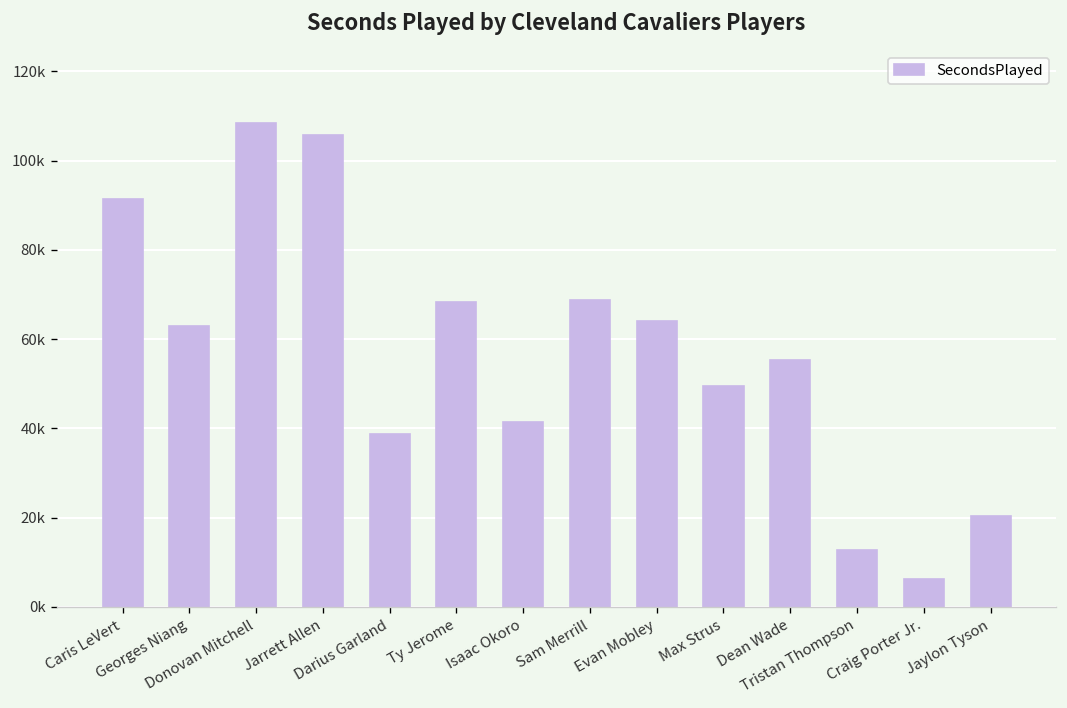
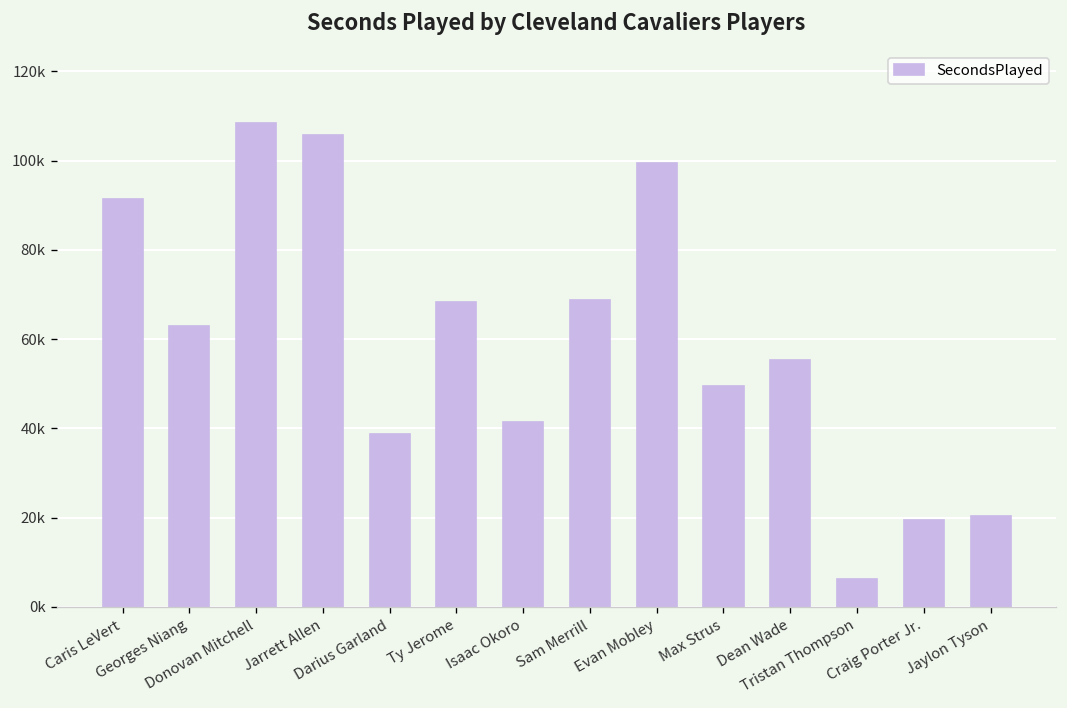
Evan Mobley: 64000 -> 99000
Tristan Thompson: 13000 -> 6000
Craig Porter Jr.: 6000 -> 19000
